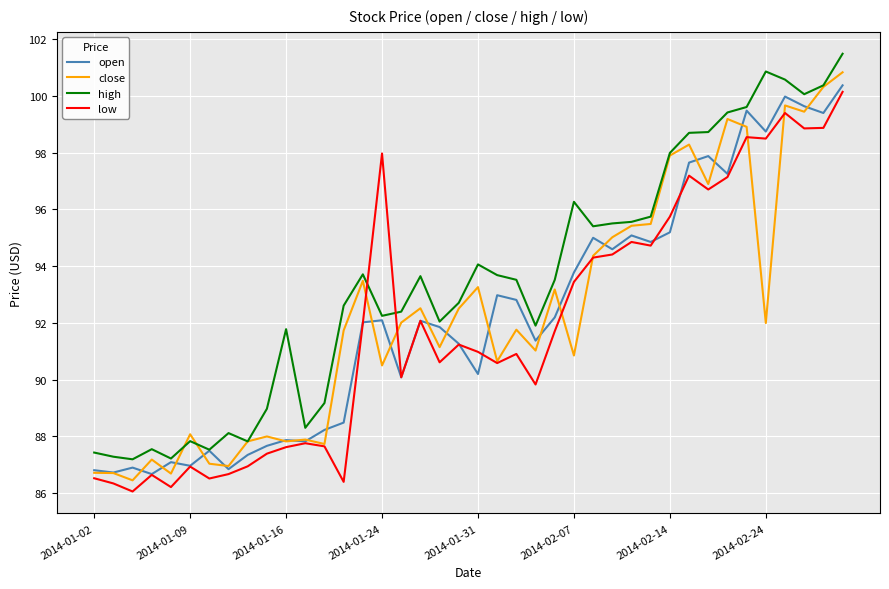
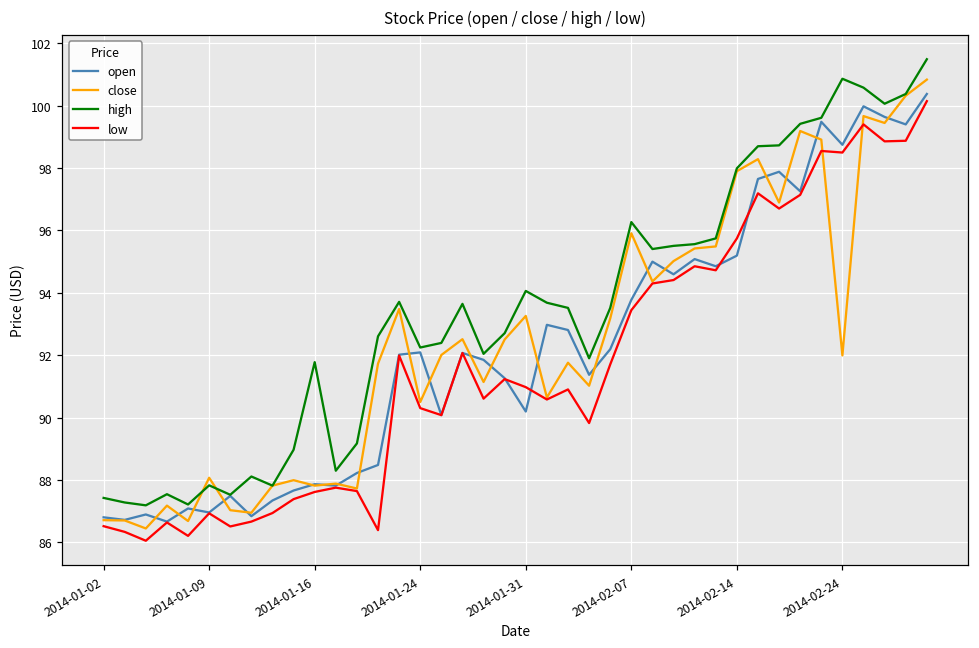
low, 2014-01-24: 98.0 -> 90.3
close, 2014-02-07: 90.8 -> 95.9
